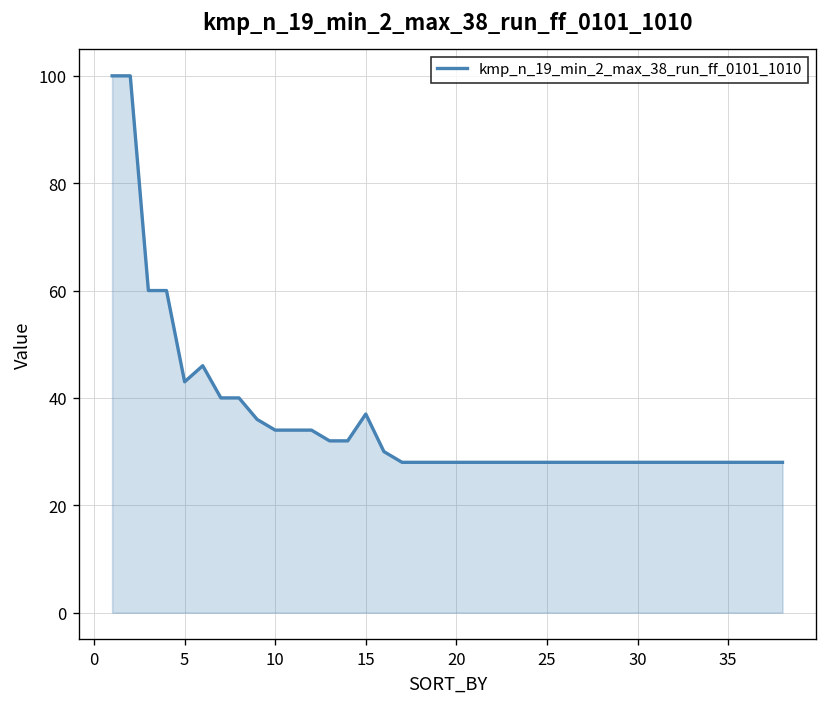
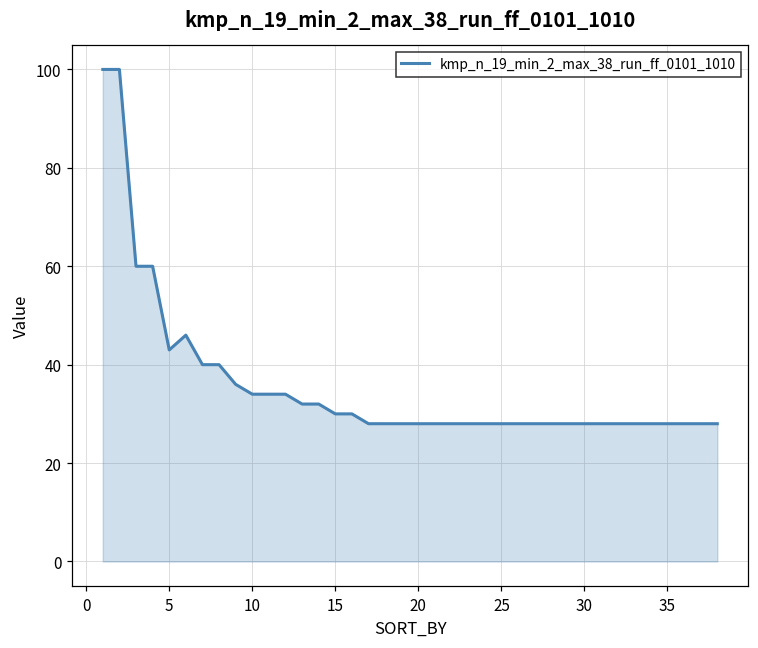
15: 37 -> 30
